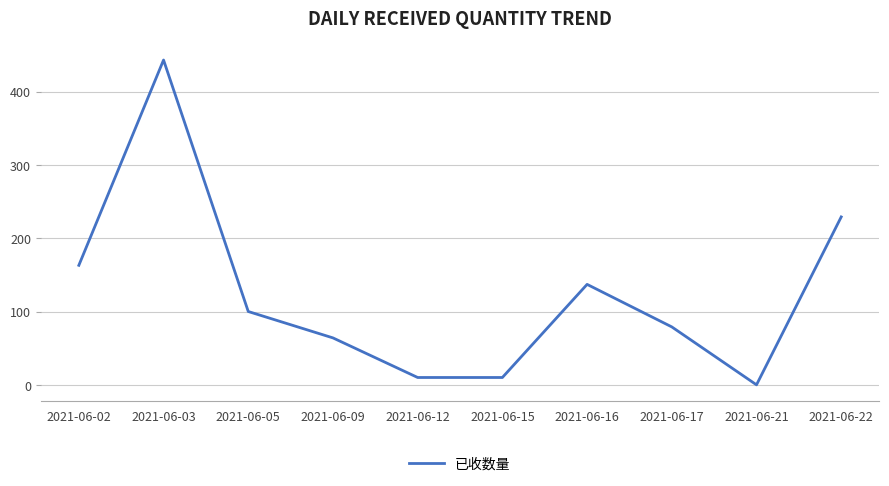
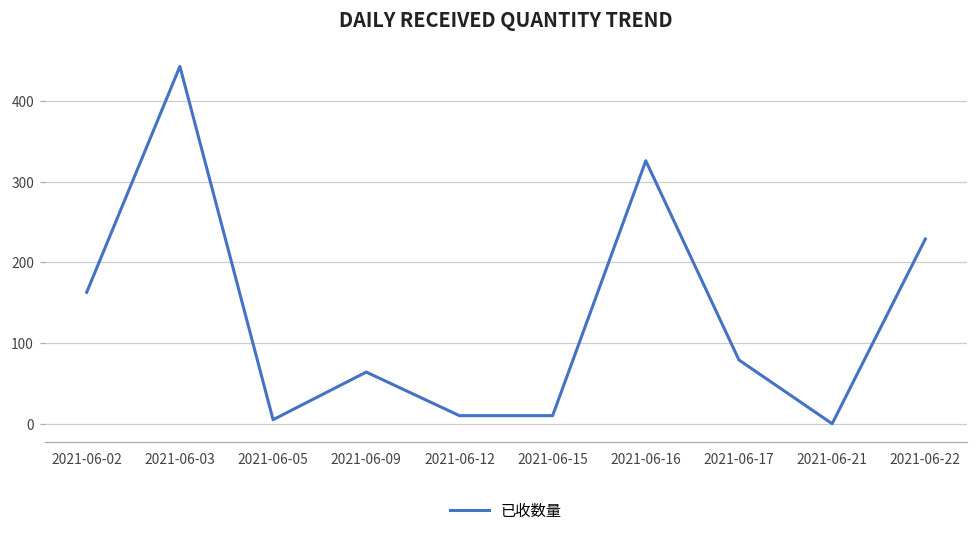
2021-06-05: 100 -> 10
2021-06-16: 140 -> 330
